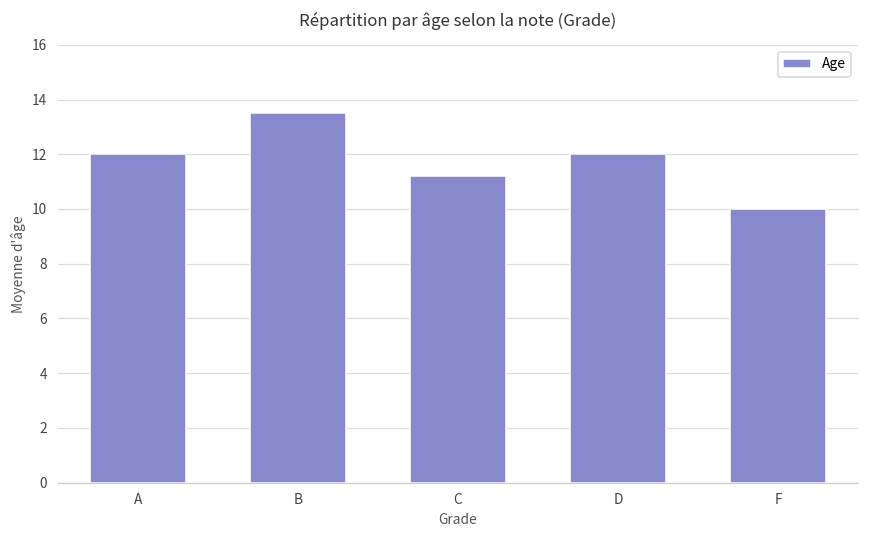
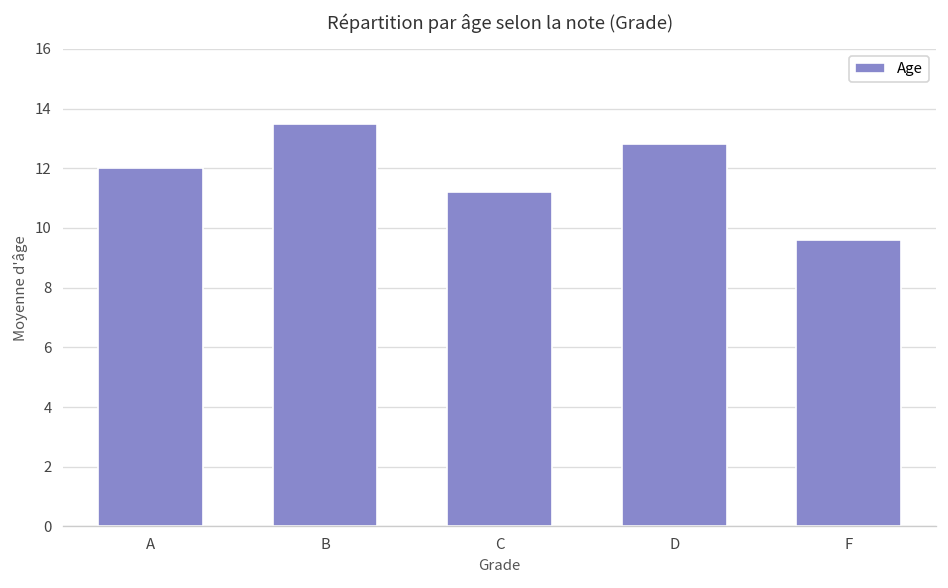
D: 12.0 -> 12.8
F: 10.0 -> 9.6
